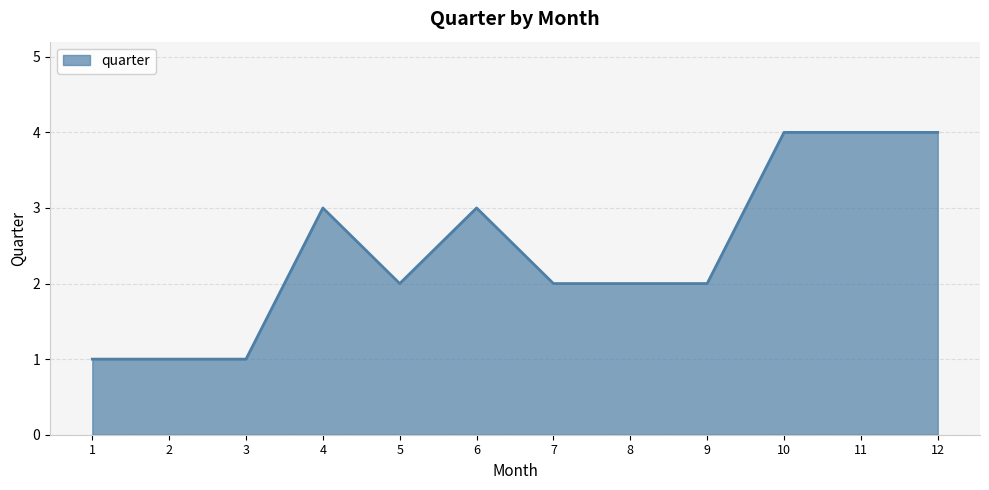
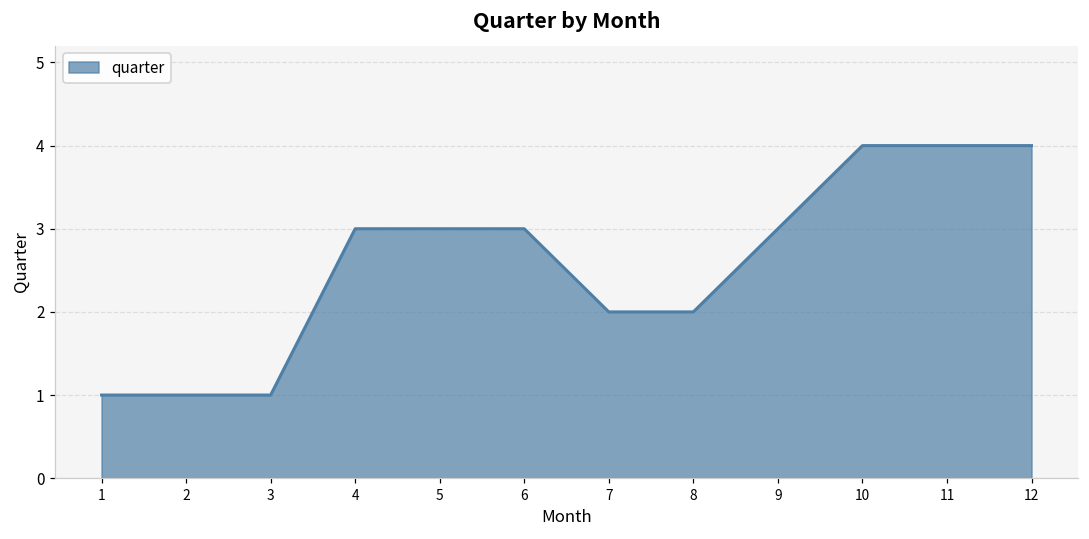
5: 2 -> 3
9: 2 -> 3
